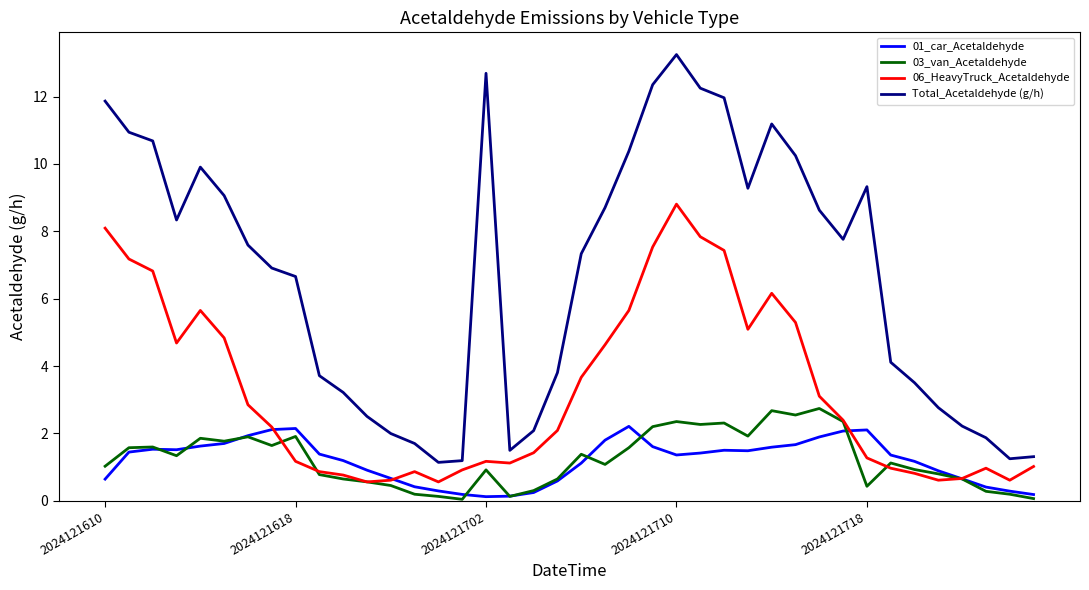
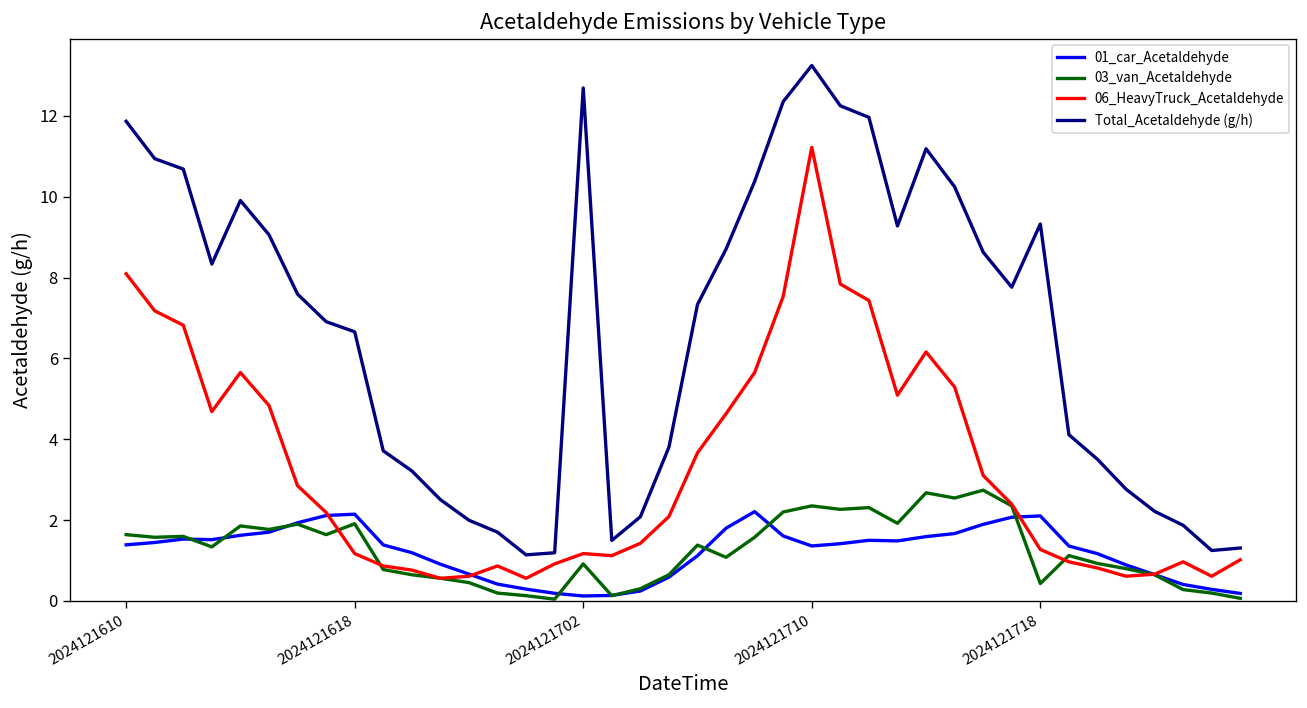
01_car_Acetaldehyde, 2024121610: 0.6 -> 1.4
03_van_Acetaldehyde, 2024121610: 1.0 -> 1.6
06_HeavyTruck_Acetaldehyde, 2024121710: 8.8 -> 11.2
